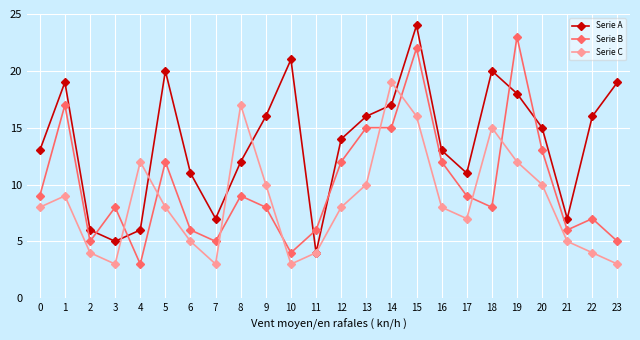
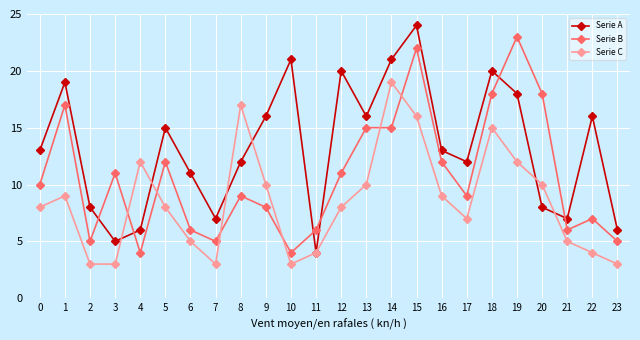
Serie B, 0: 9 -> 10
Serie A, 2: 6 -> 8
Serie C, 2: 4 -> 3
Serie B, 3: 8 -> 11
Serie B, 4: 3 -> 4
Serie A, 5: 20 -> 15
Serie A, 12: 14 -> 20
Serie B, 12: 12 -> 11
Serie A, 14: 17 -> 21
Serie C, 16: 8 -> 9
Serie A, 17: 11 -> 12
Serie B, 18: 8 -> 18
Serie A, 20: 15 -> 8
Serie B, 20: 13 -> 18
Serie A, 23: 19 -> 6
